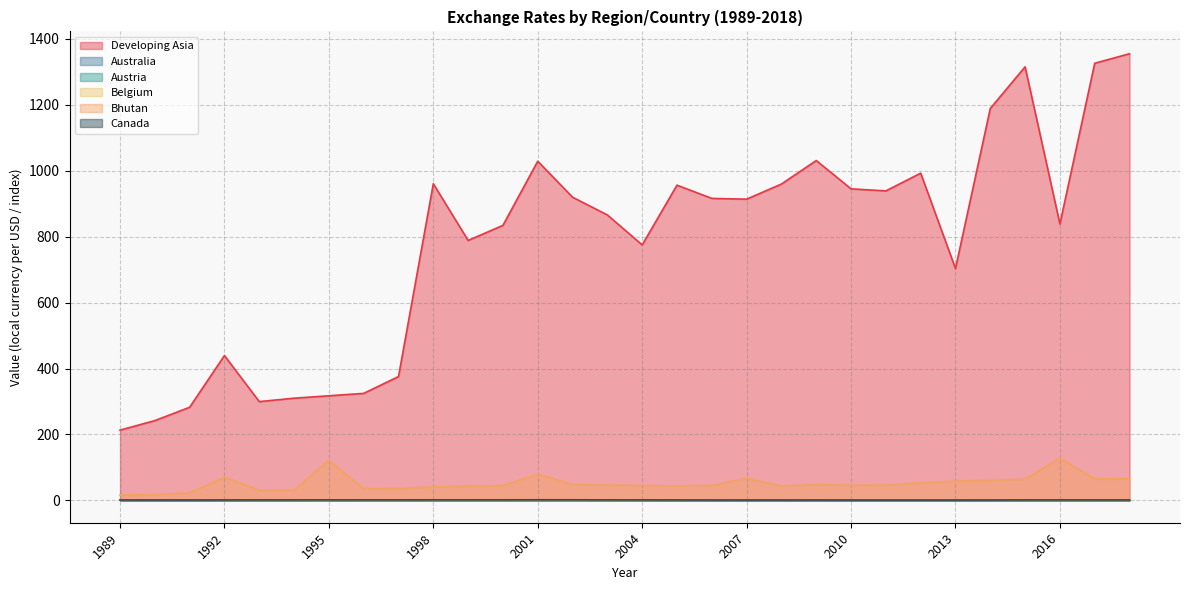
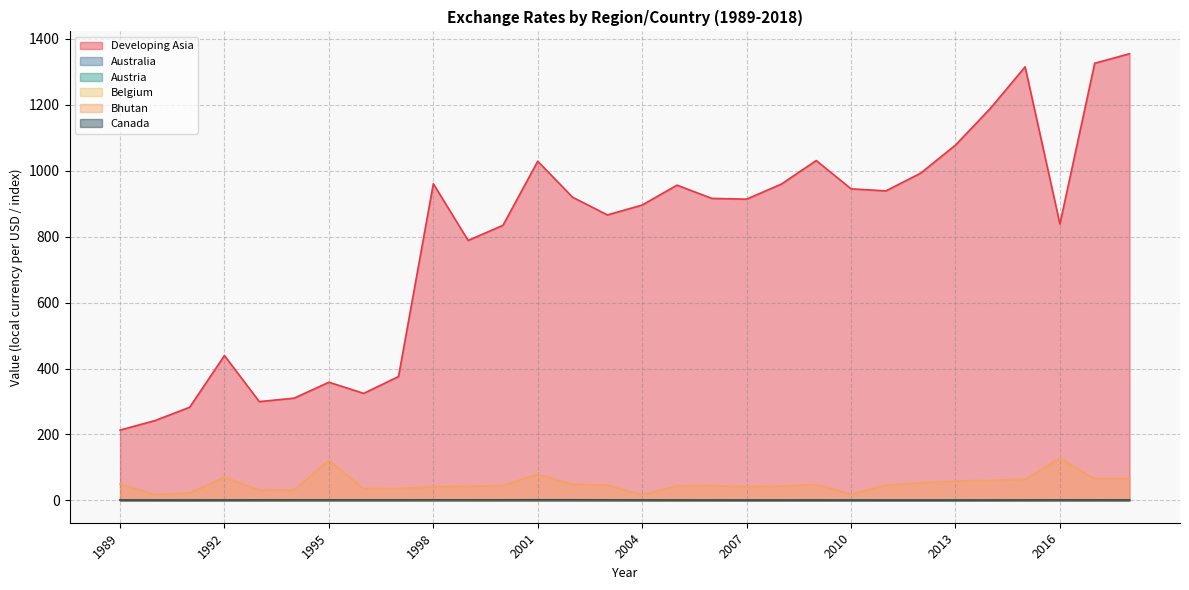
Bhutan, 1989: 20 -> 50
Developing Asia, 1995: 320 -> 360
Developing Asia, 2004: 780 -> 900
Bhutan, 2004: 50 -> 20
Bhutan, 2007: 70 -> 40
Bhutan, 2010: 50 -> 20
Developing Asia, 2013: 700 -> 1080
